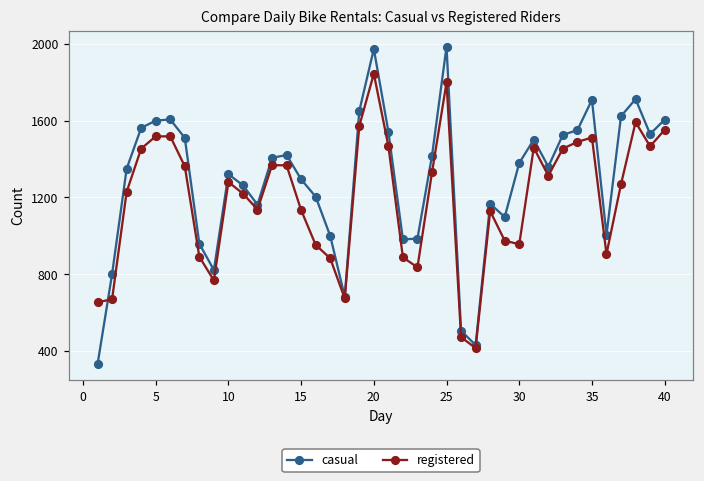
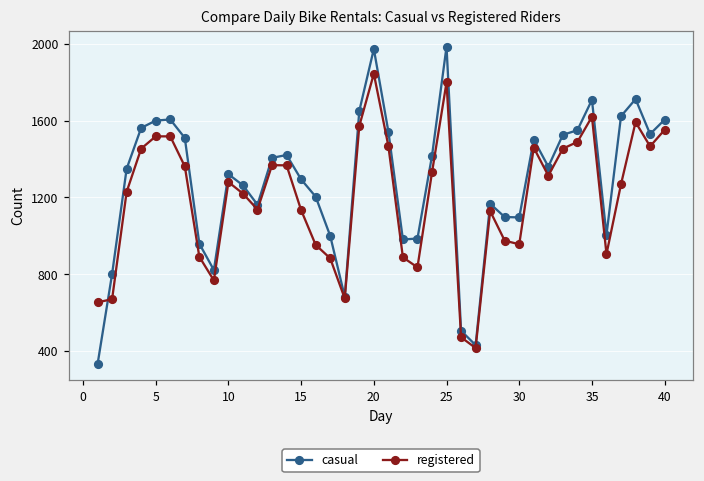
casual, 30: 1380 -> 1100
registered, 35: 1510 -> 1620
